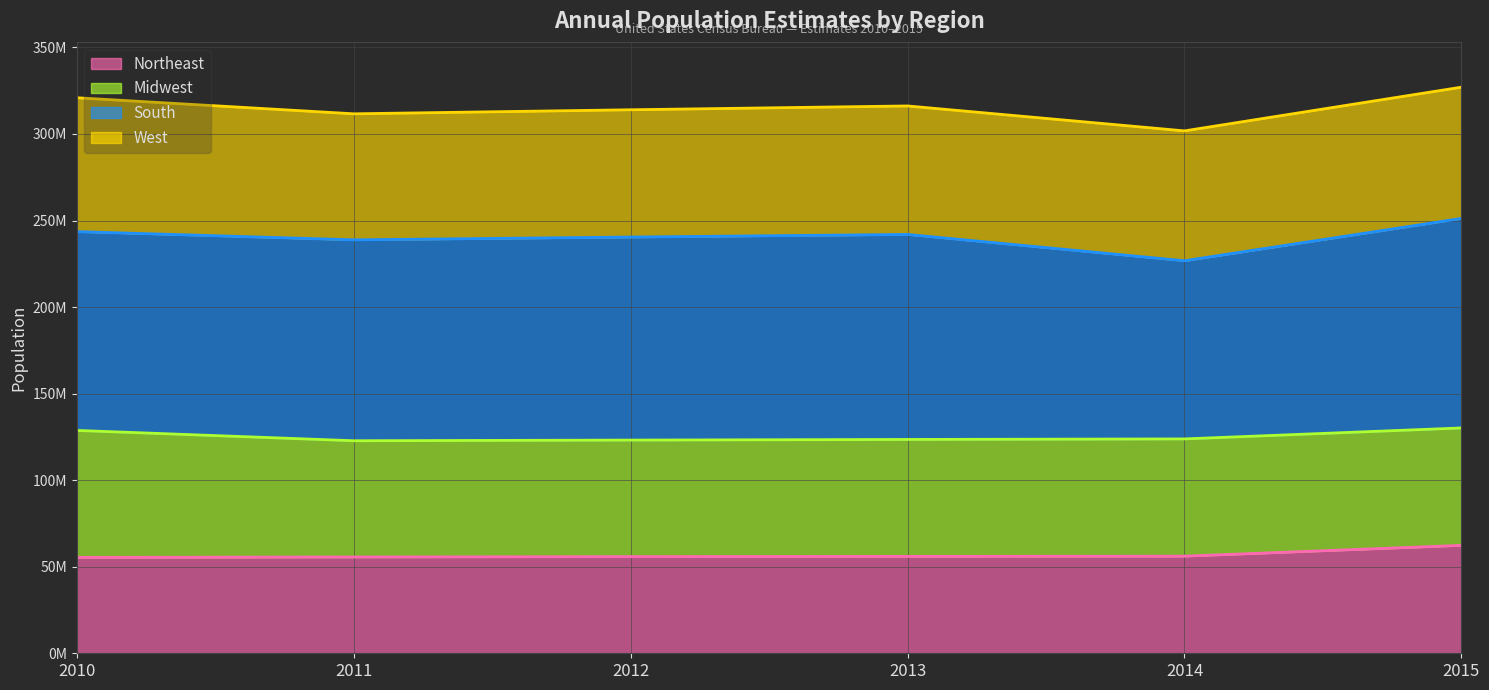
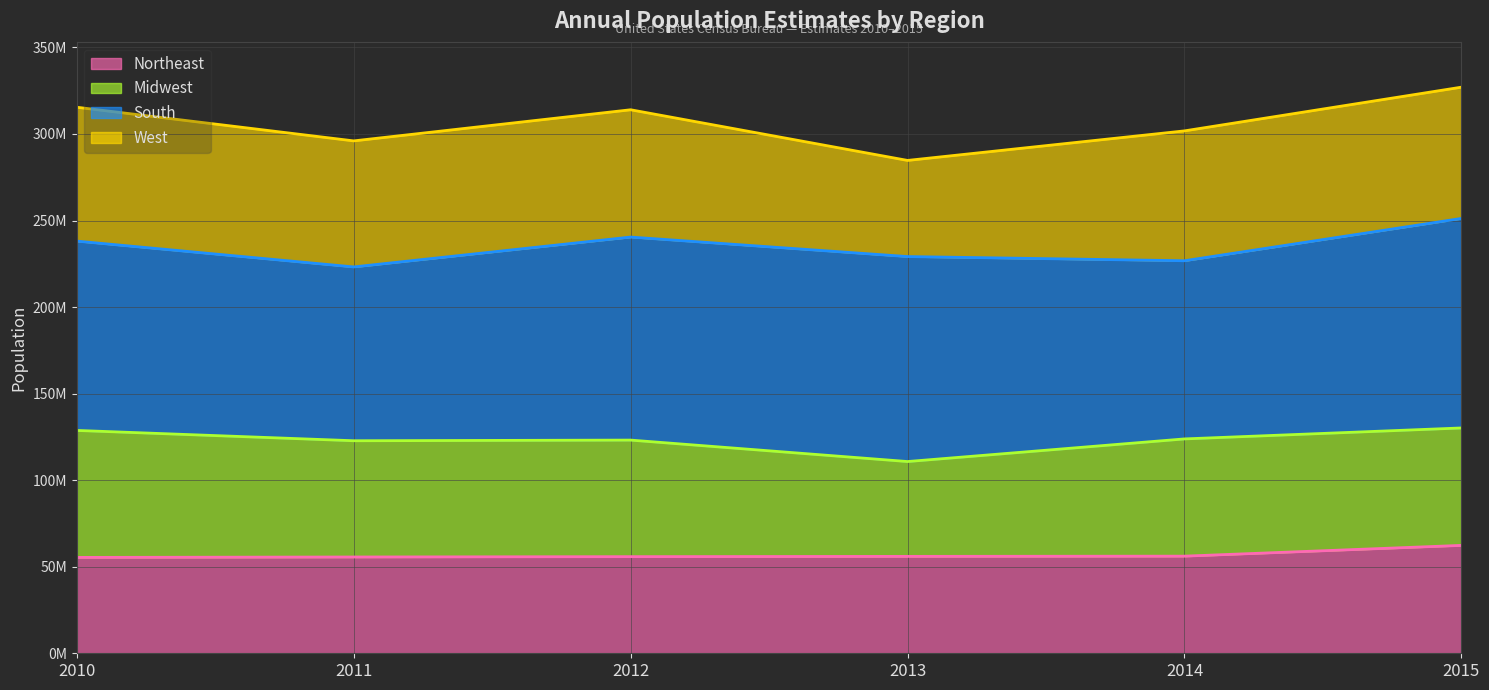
South, 2010: 115000000 -> 109000000
South, 2011: 116000000 -> 100000000
Midwest, 2013: 68000000 -> 55000000
West, 2013: 74000000 -> 56000000
